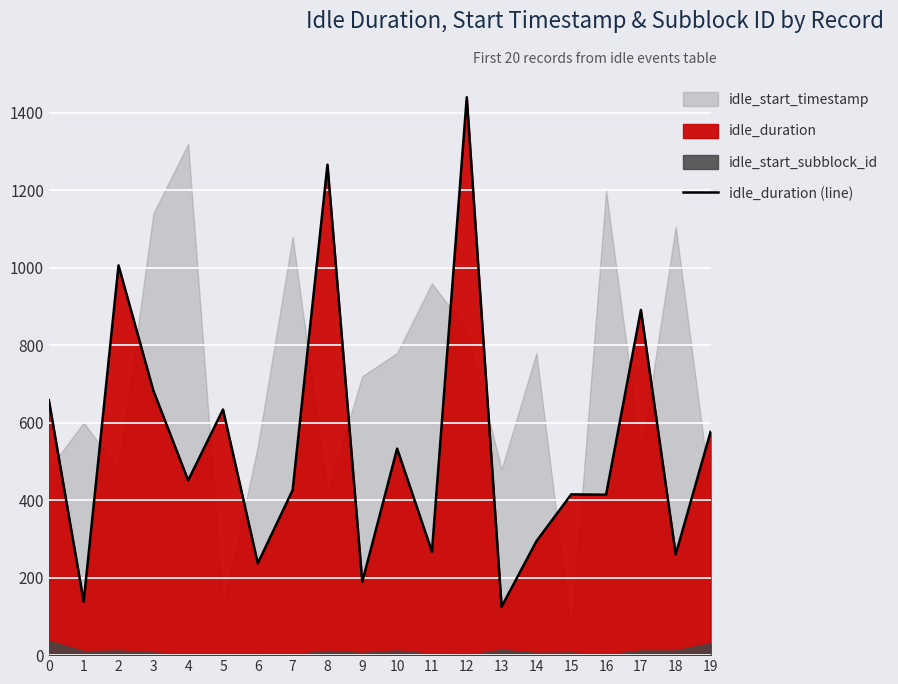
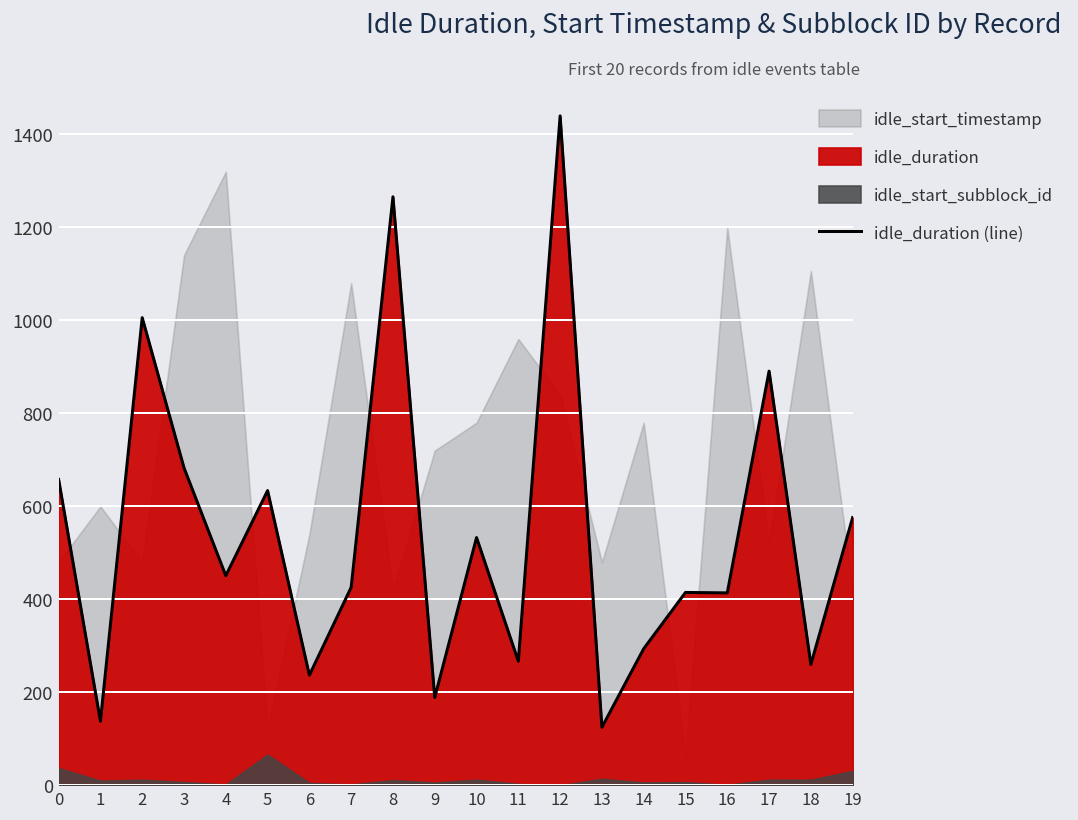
idle_start_subblock_id, 5: 0 -> 70
